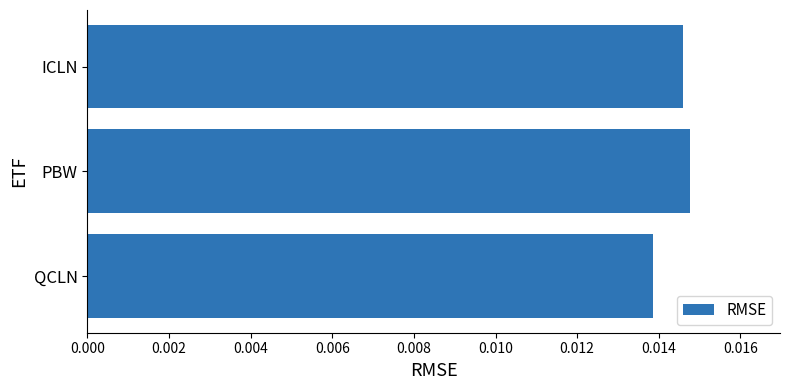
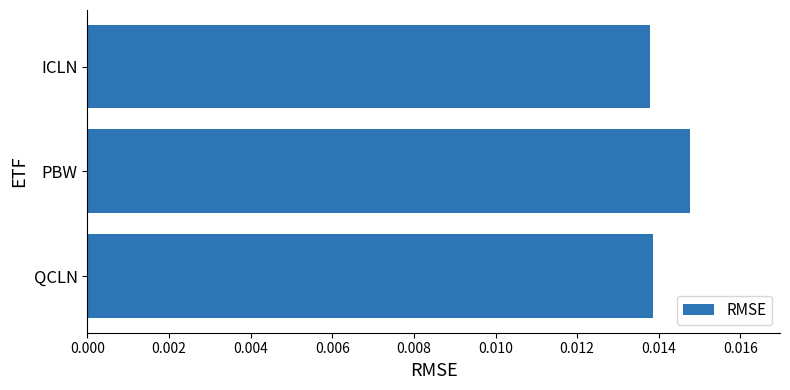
ICLN: 0.0146 -> 0.0138
